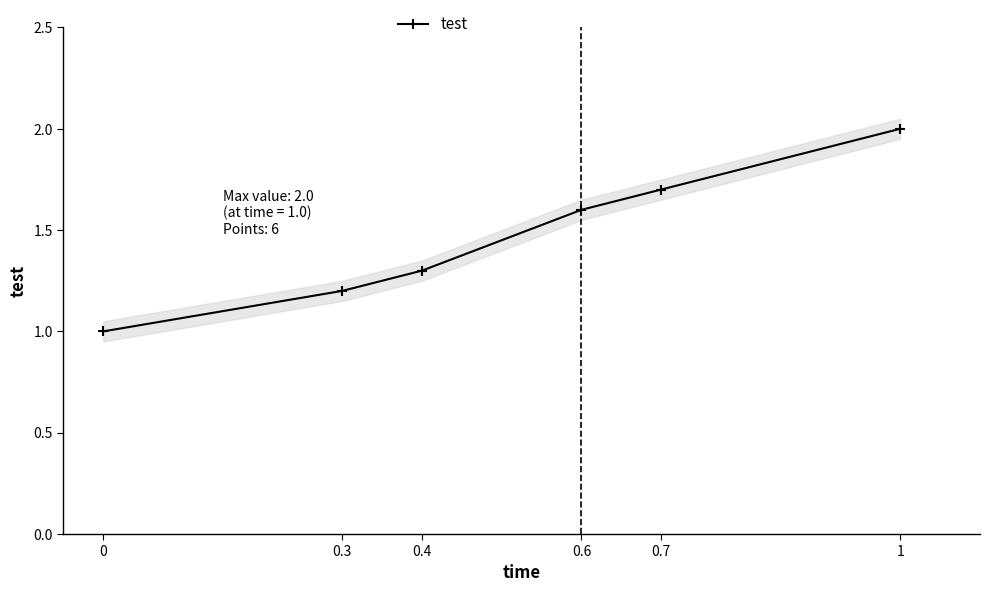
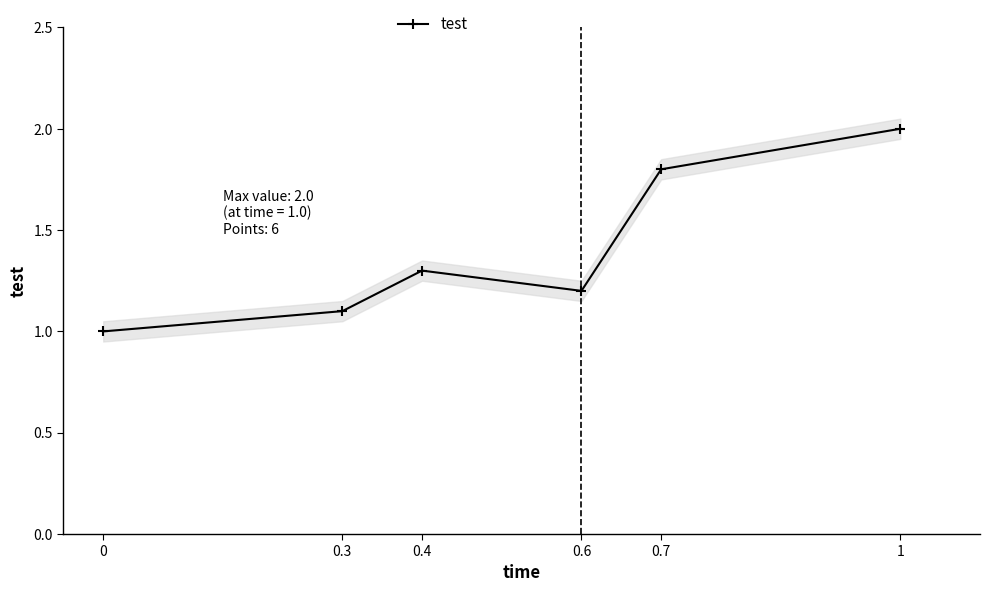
test, 0.3: 1.2 -> 1.1
test, 0.6: 1.6 -> 1.2
test, 0.7: 1.7 -> 1.8
